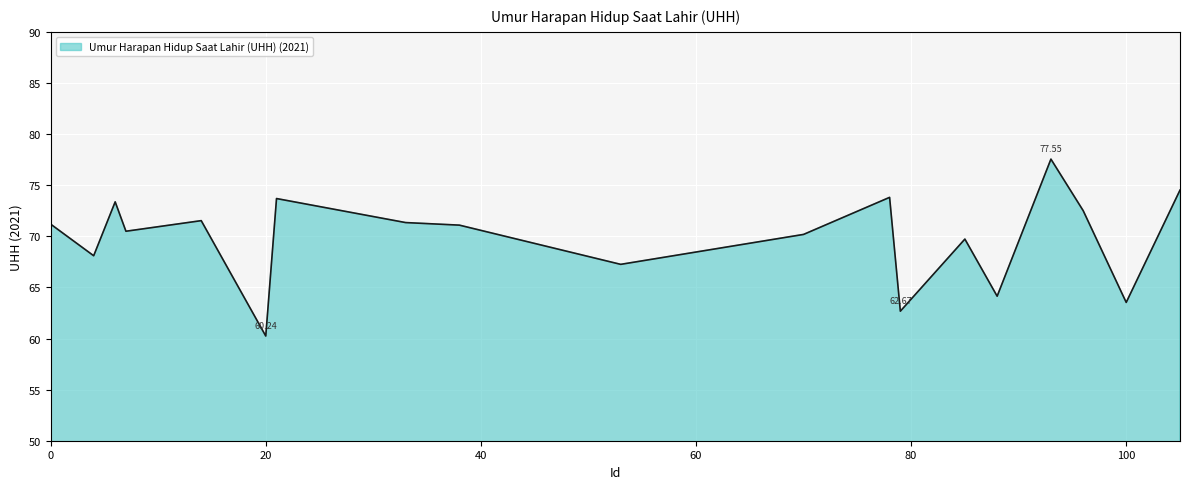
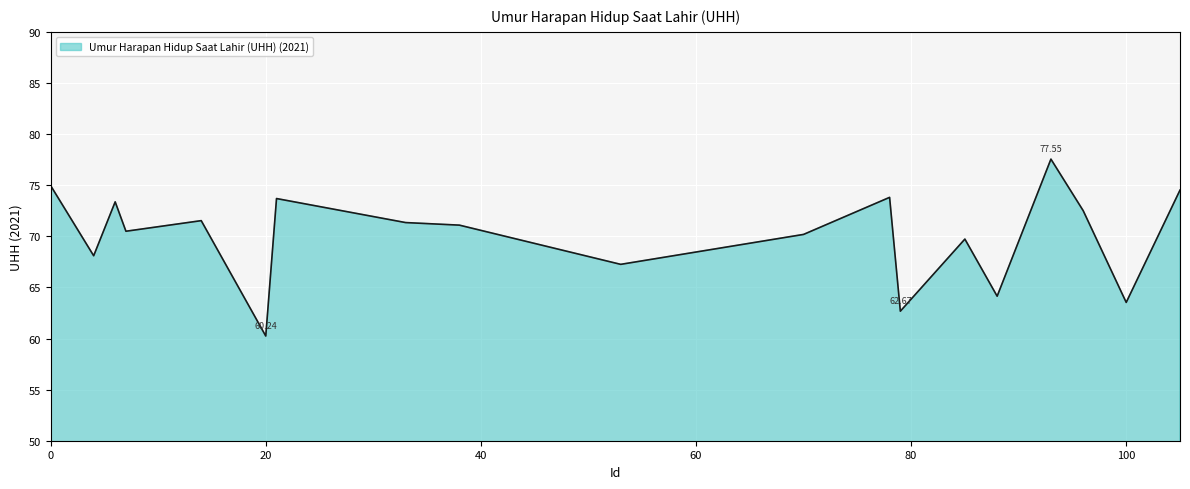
0: 71.2 -> 75.0
